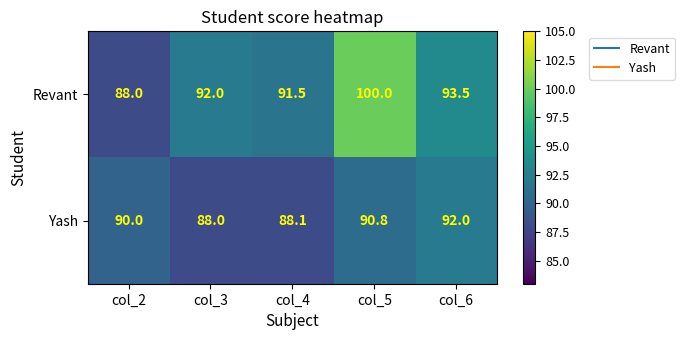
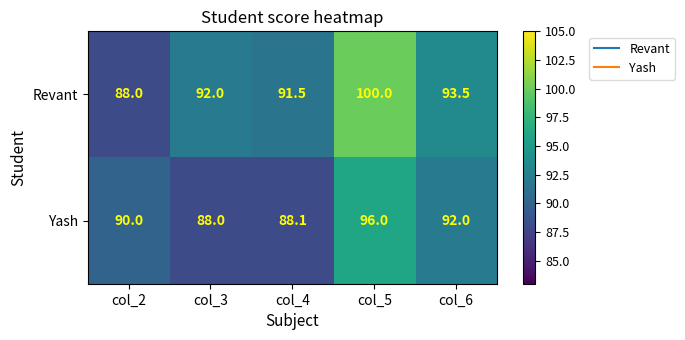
Yash, col_5: 90.8 -> 96.0
